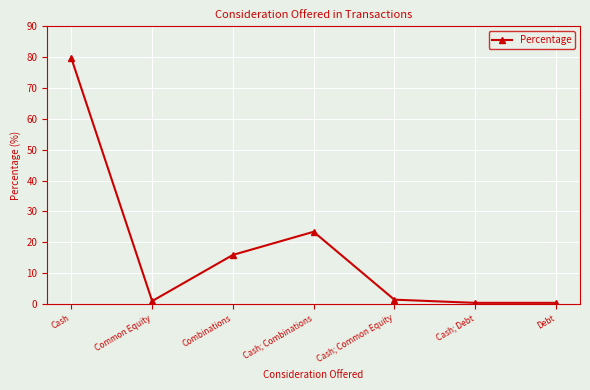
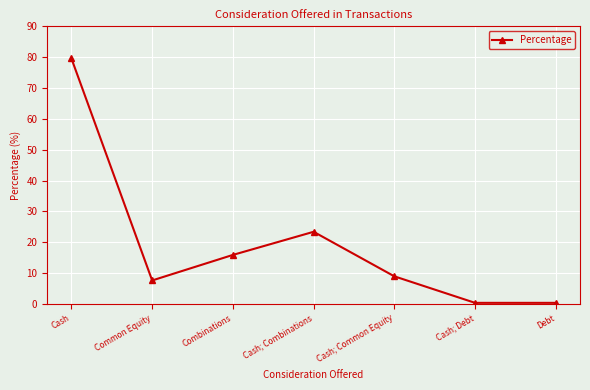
Common Equity: 1 -> 8
Cash; Common Equity: 1 -> 9
